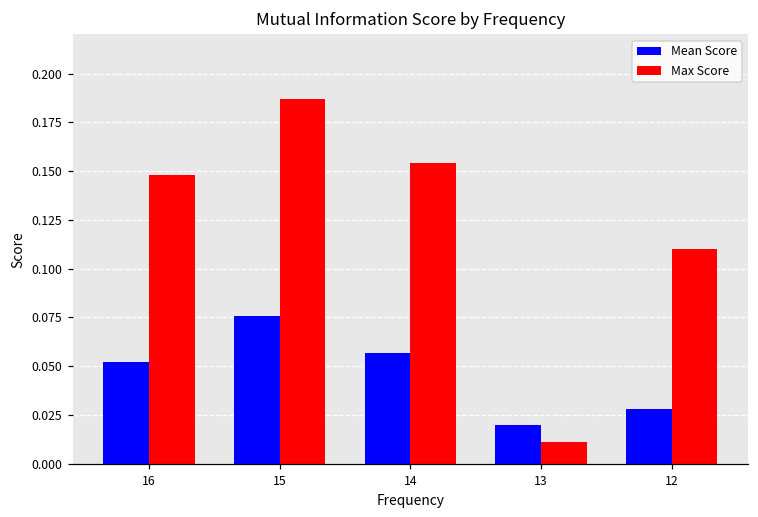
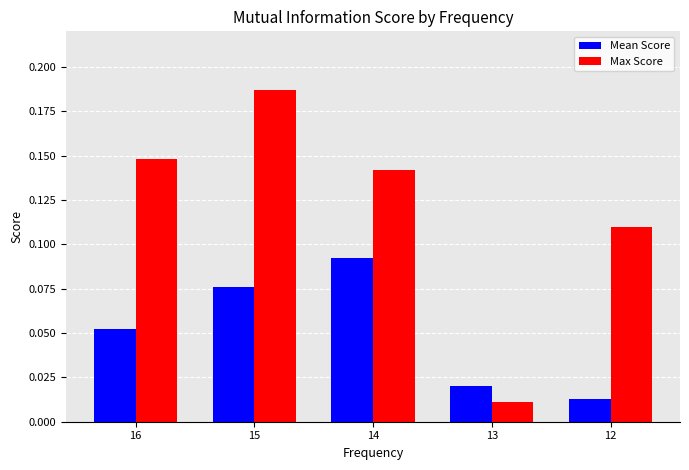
Mean Score, 14: 0.057 -> 0.092
Max Score, 14: 0.154 -> 0.142
Mean Score, 12: 0.028 -> 0.013
